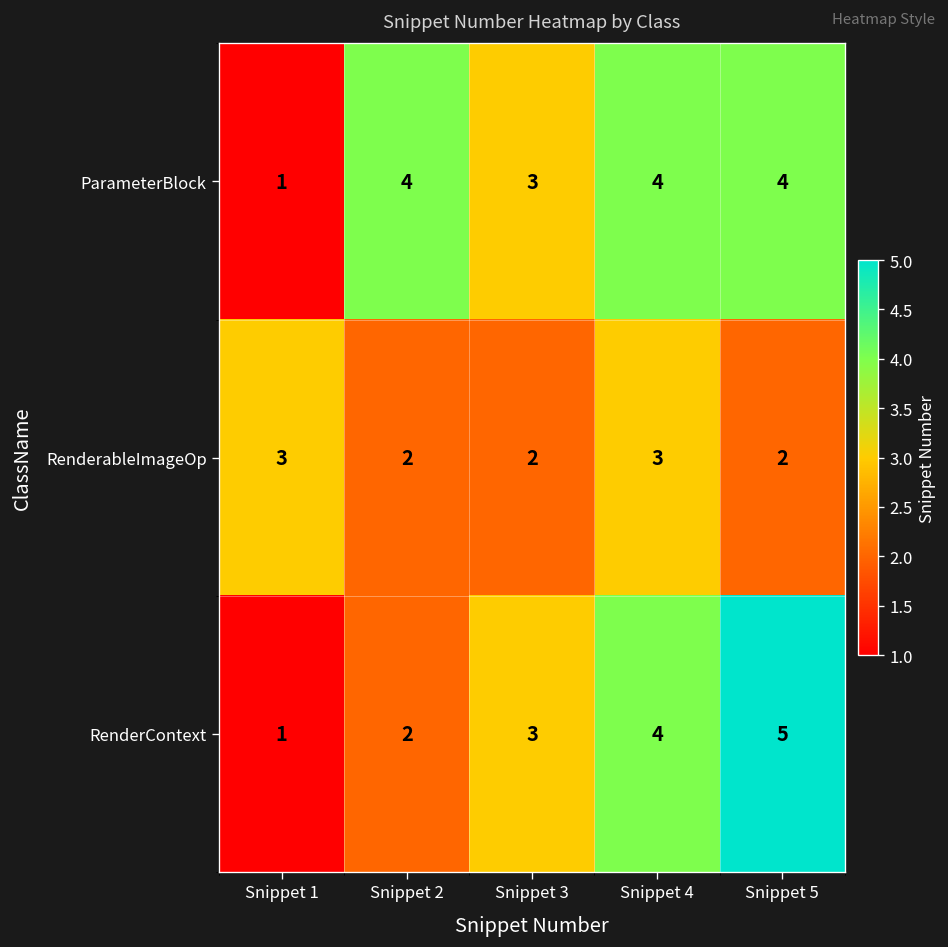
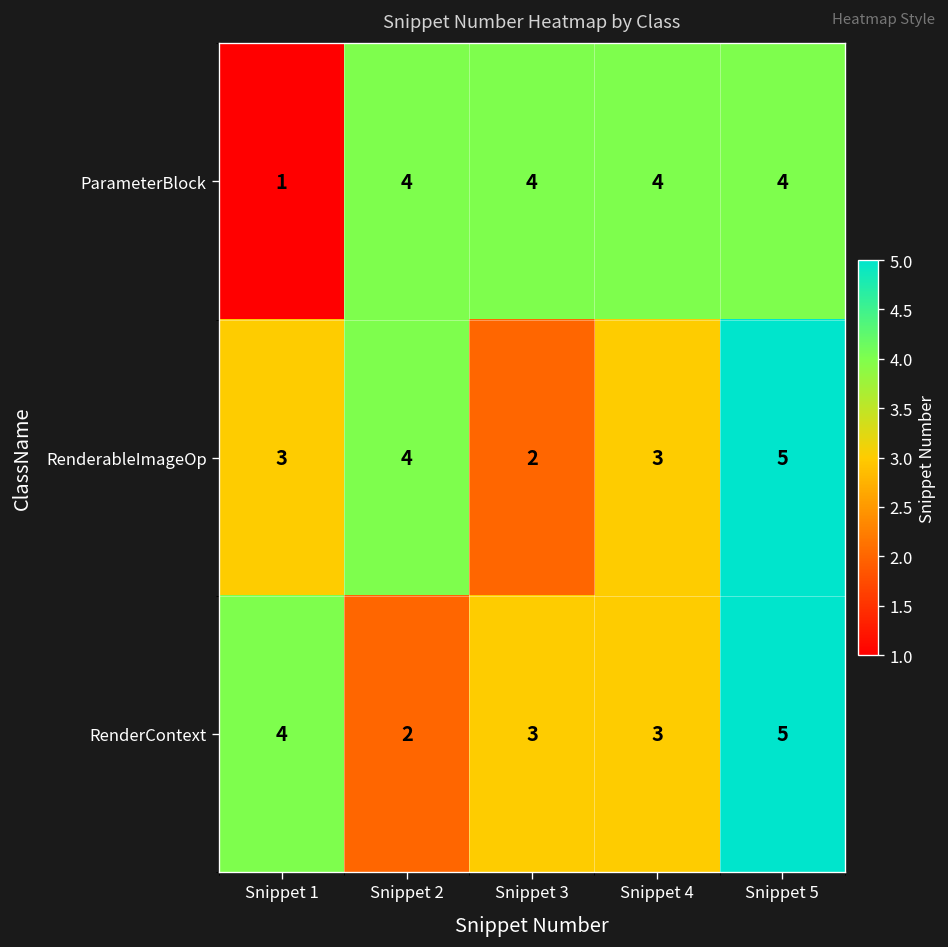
ParameterBlock, Snippet 3: 3 -> 4
RenderableImageOp, Snippet 2: 2 -> 4
RenderableImageOp, Snippet 5: 2 -> 5
RenderContext, Snippet 1: 1 -> 4
RenderContext, Snippet 4: 4 -> 3
